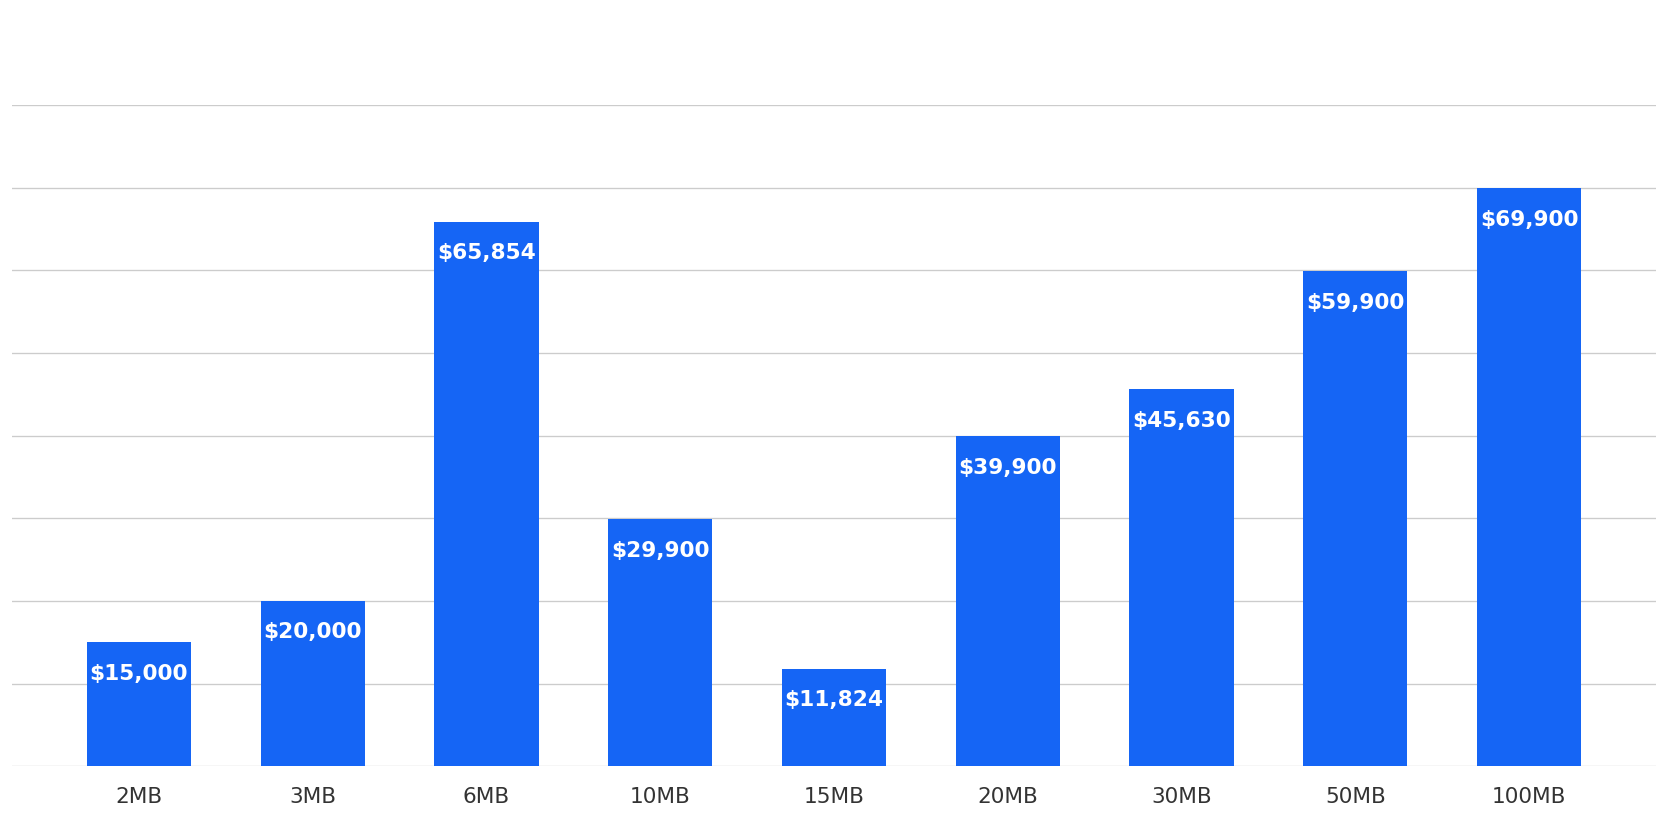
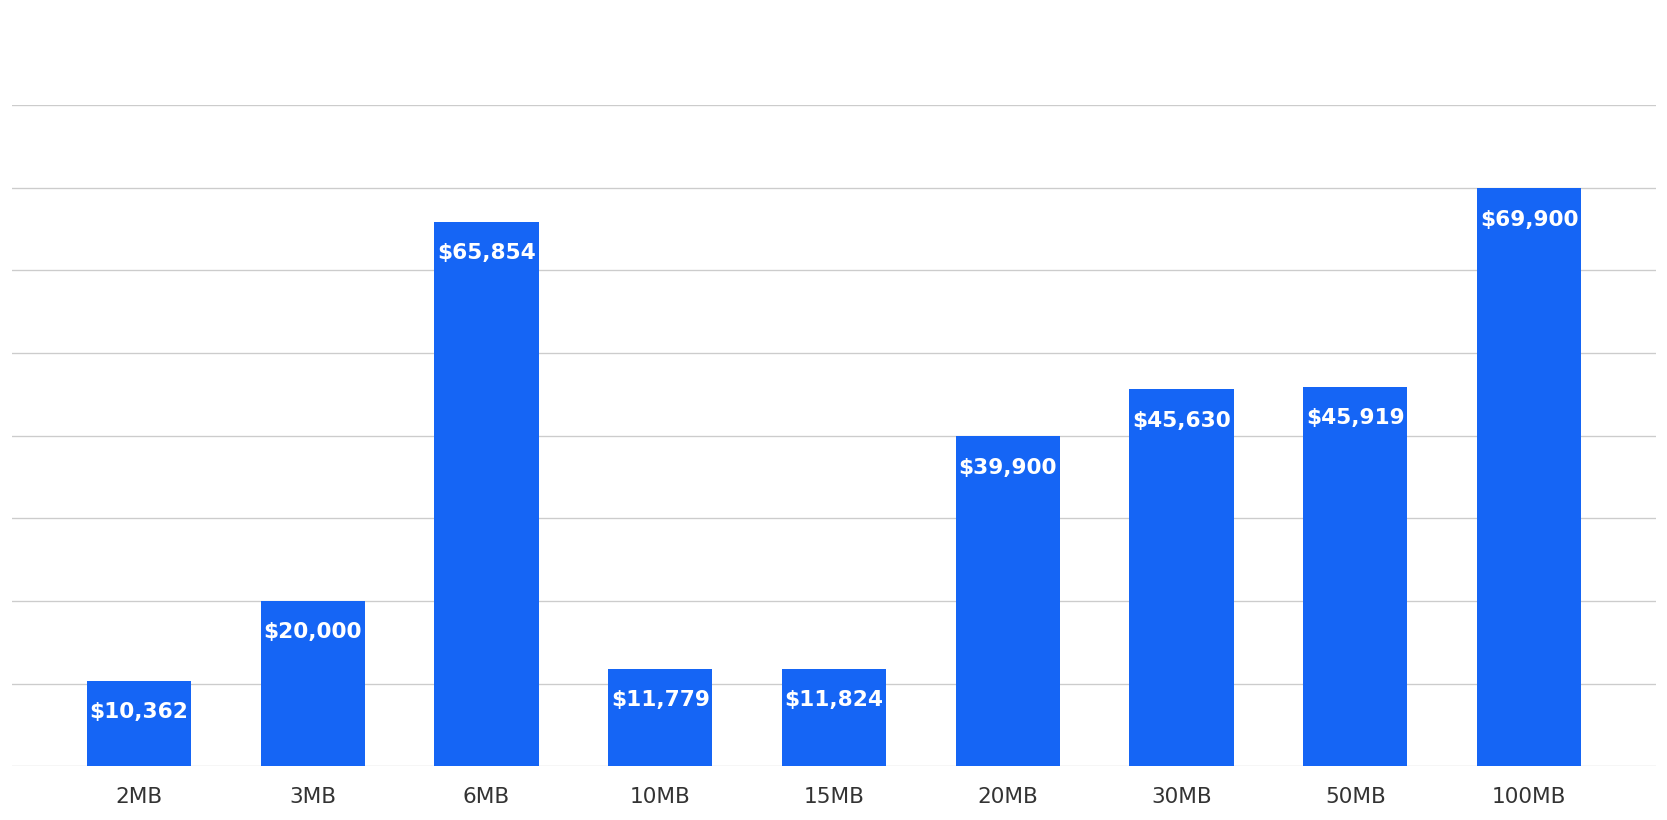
2MB: $15,000 -> $10,362
10MB: $29,900 -> $11,779
50MB: $59,900 -> $45,919
